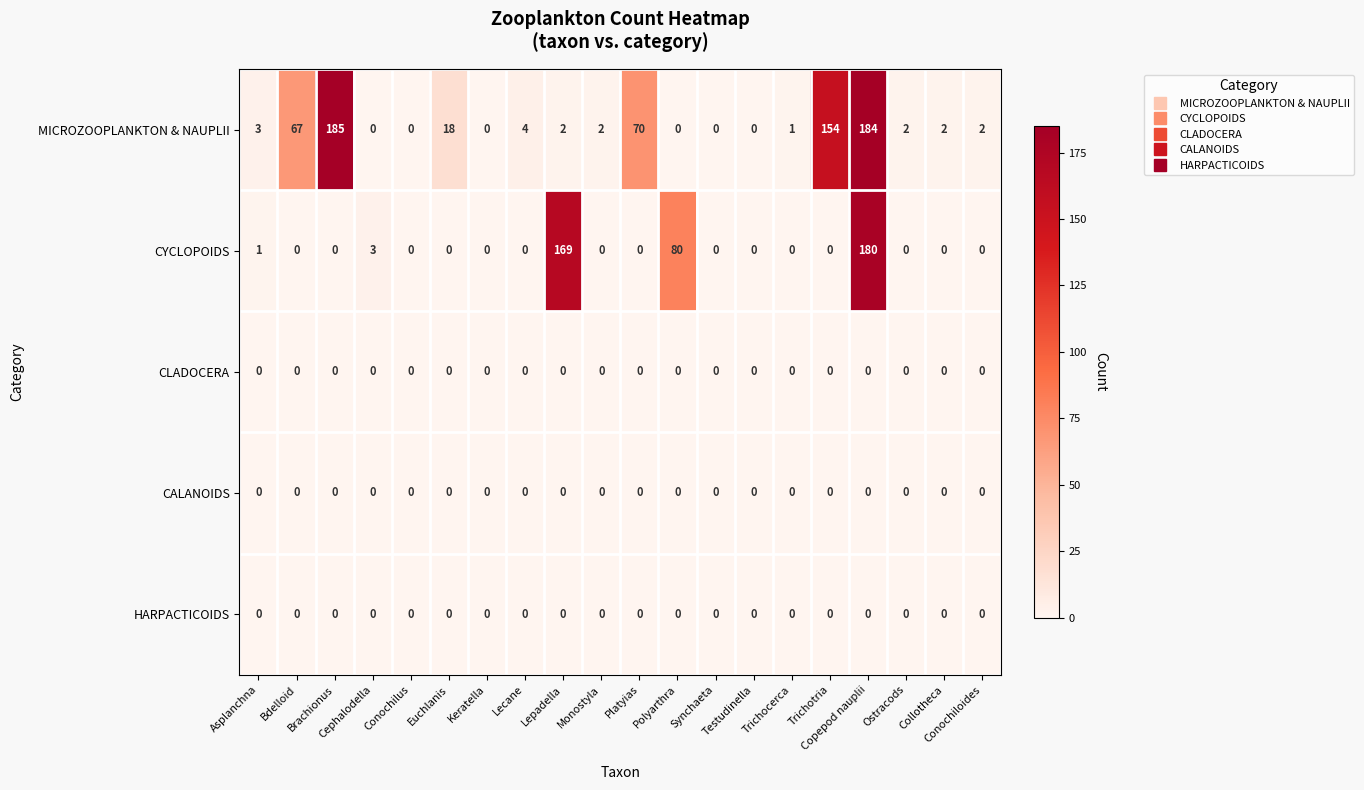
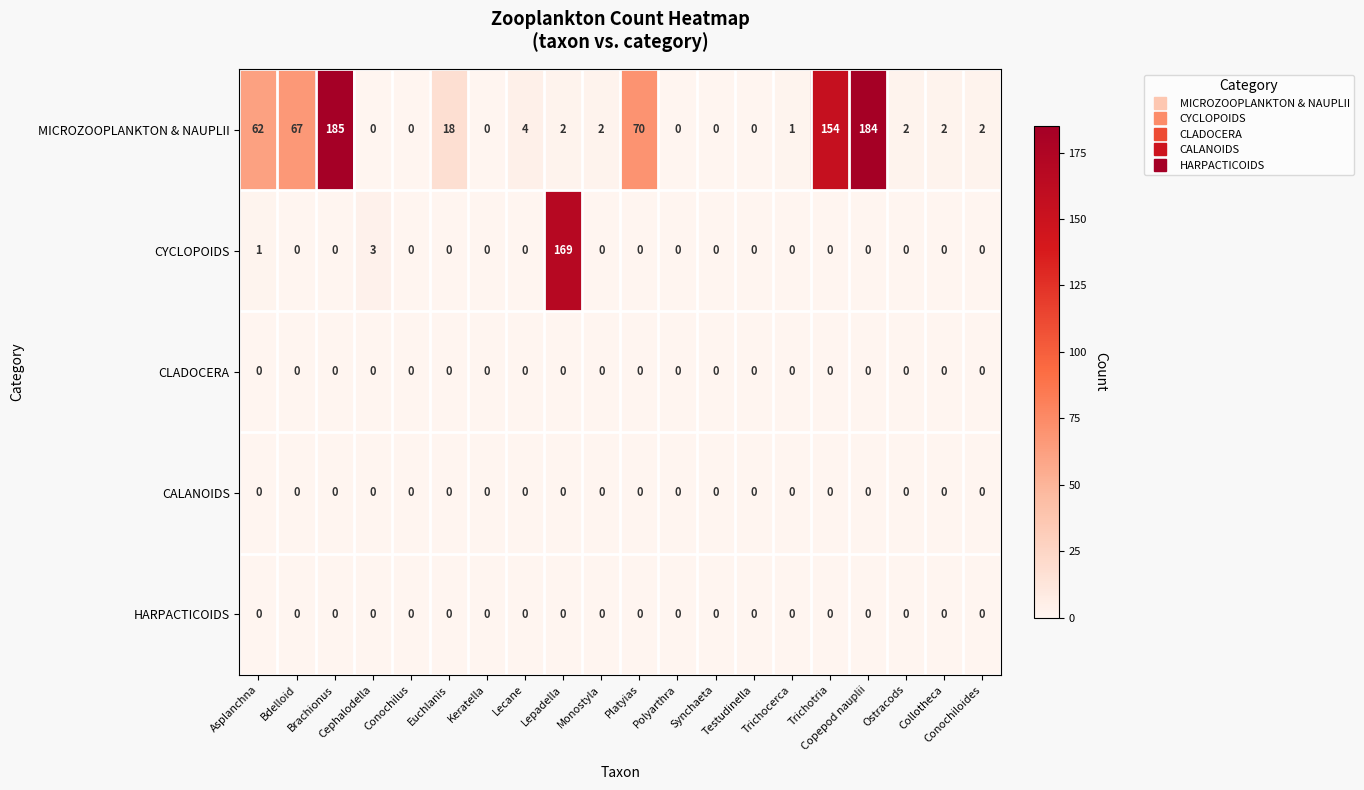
MICROZOOPLANKTON & NAUPLII, Asplanchna: 3 -> 62
CYCLOPOIDS, Polyarthra: 80 -> 0
CYCLOPOIDS, Copepod nauplii: 180 -> 0
